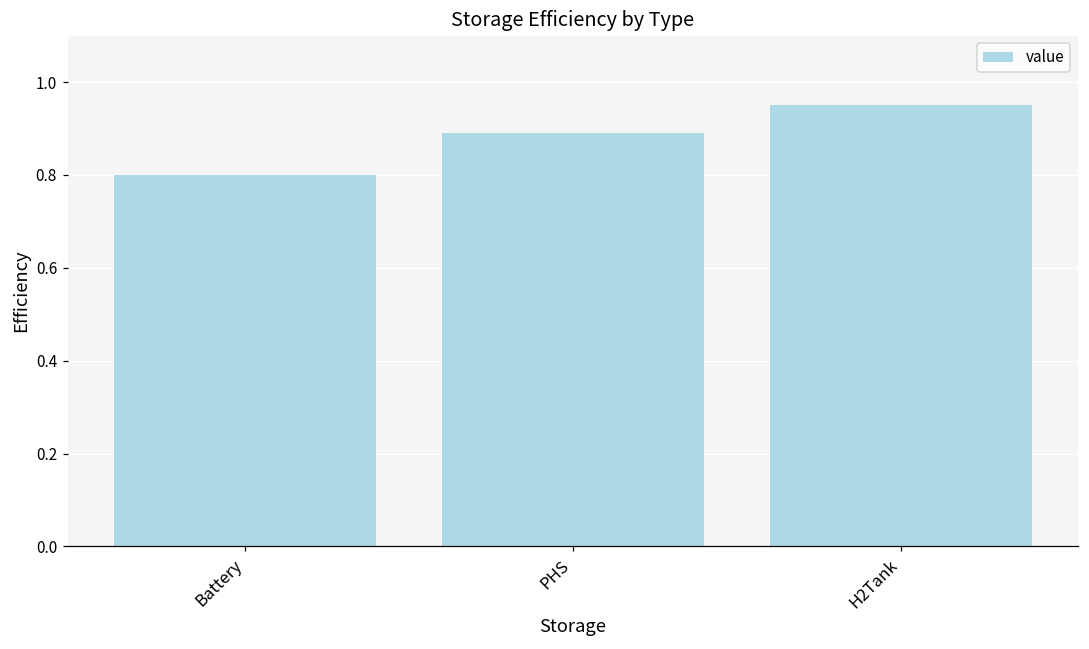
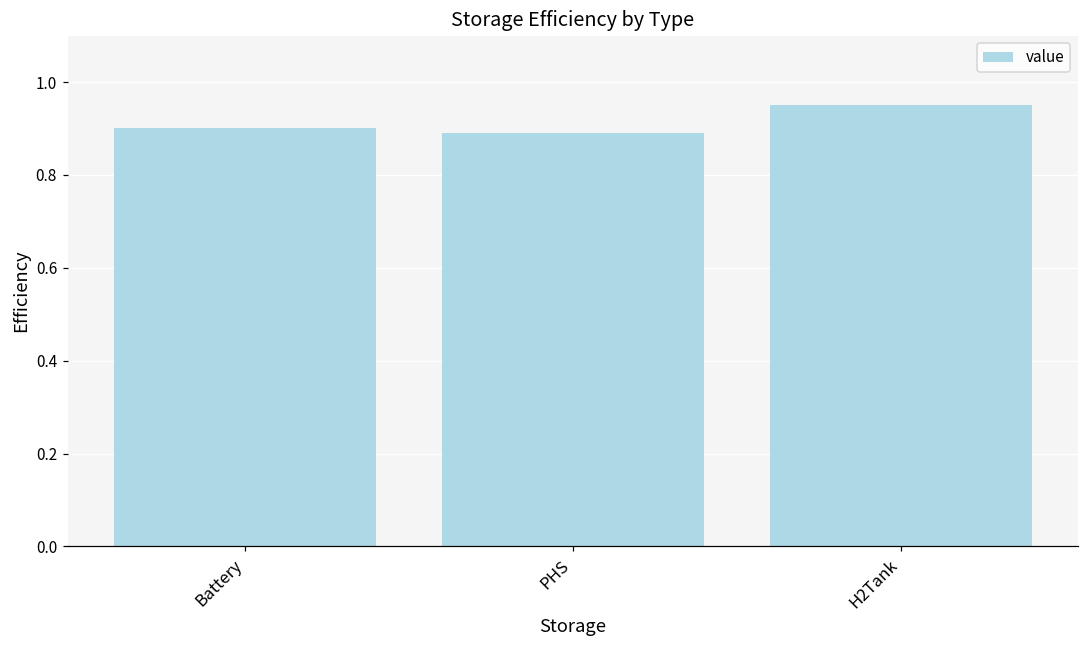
Battery: 0.8 -> 0.9
